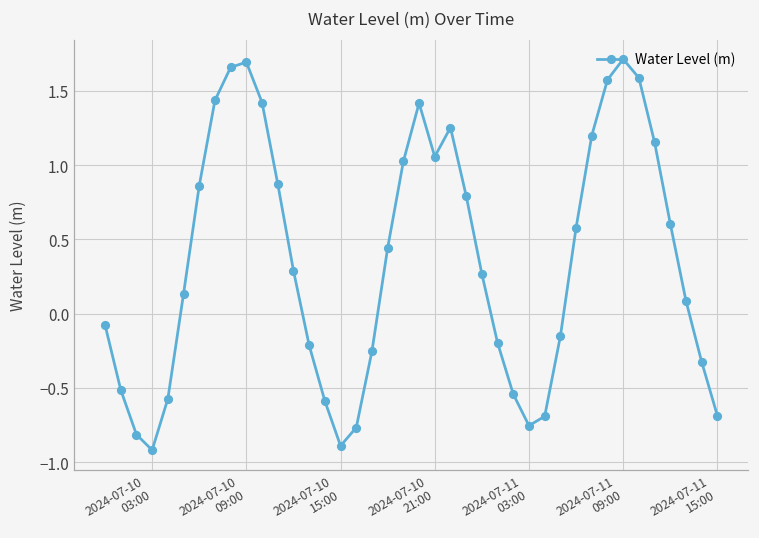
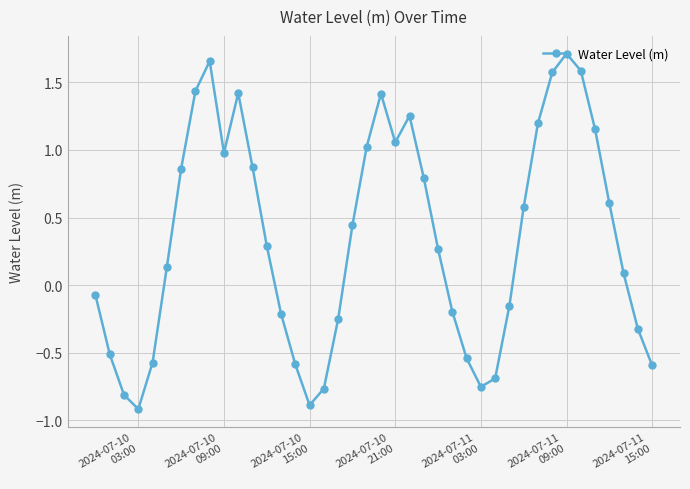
2024-07-10 09:00: 1.69 -> 0.98
2024-07-11 15:00: -0.69 -> -0.60
